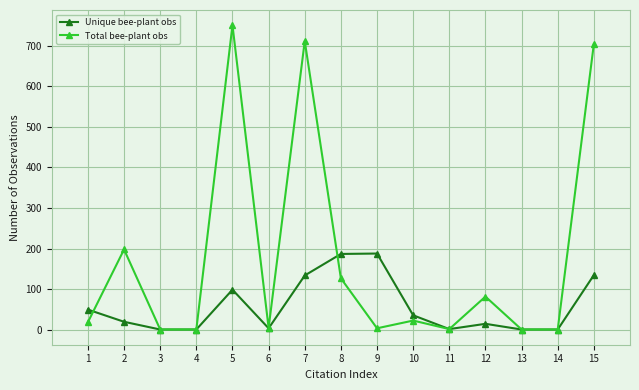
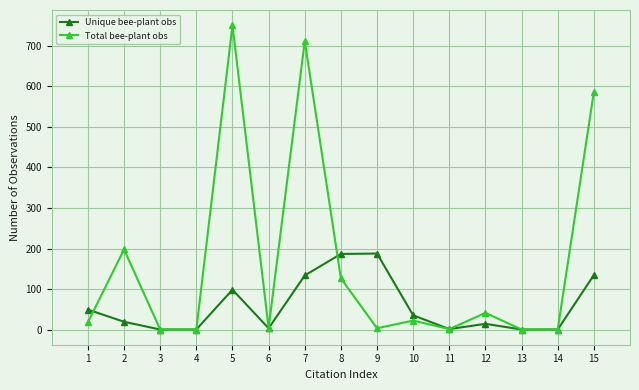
Total bee-plant obs, 12: 80 -> 40
Total bee-plant obs, 15: 700 -> 590
